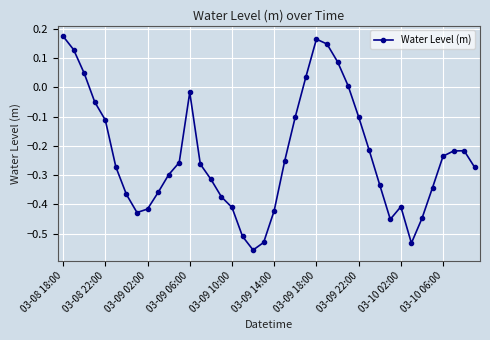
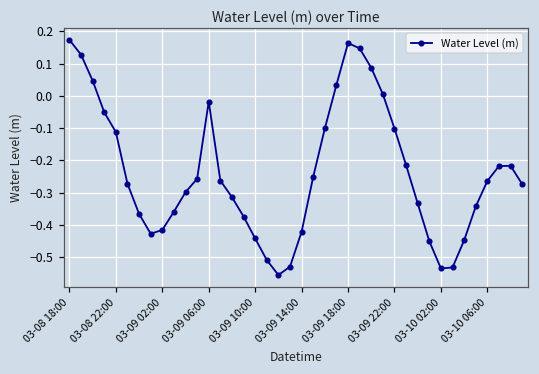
03-09 10:00: -0.41 -> -0.44
03-10 02:00: -0.41 -> -0.54
03-10 06:00: -0.24 -> -0.26
